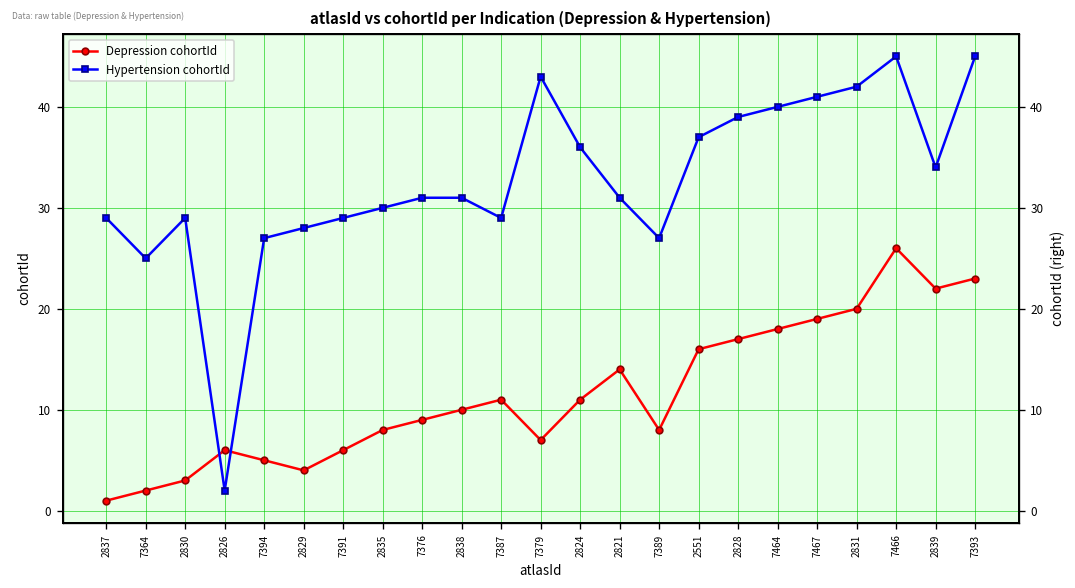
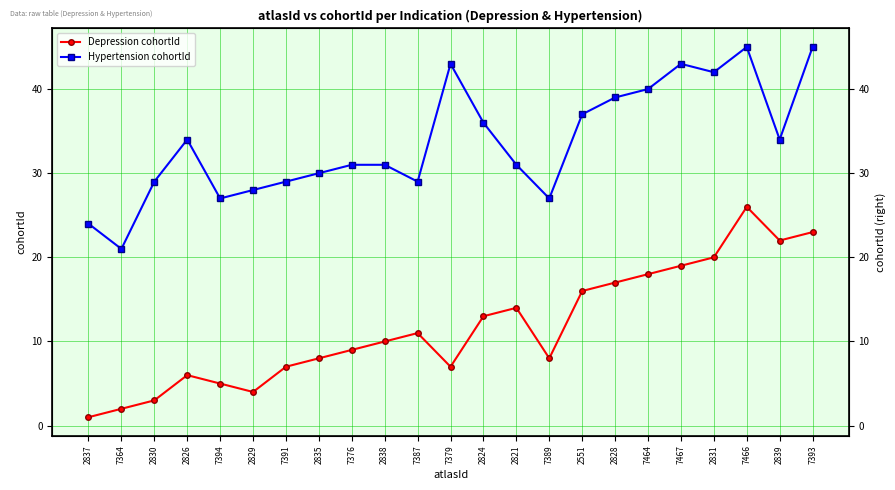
Hypertension cohortId, 2837: 29 -> 24
Hypertension cohortId, 7364: 25 -> 21
Hypertension cohortId, 2826: 2 -> 34
Depression cohortId, 7391: 6 -> 7
Depression cohortId, 2824: 11 -> 13
Hypertension cohortId, 7467: 41 -> 43
